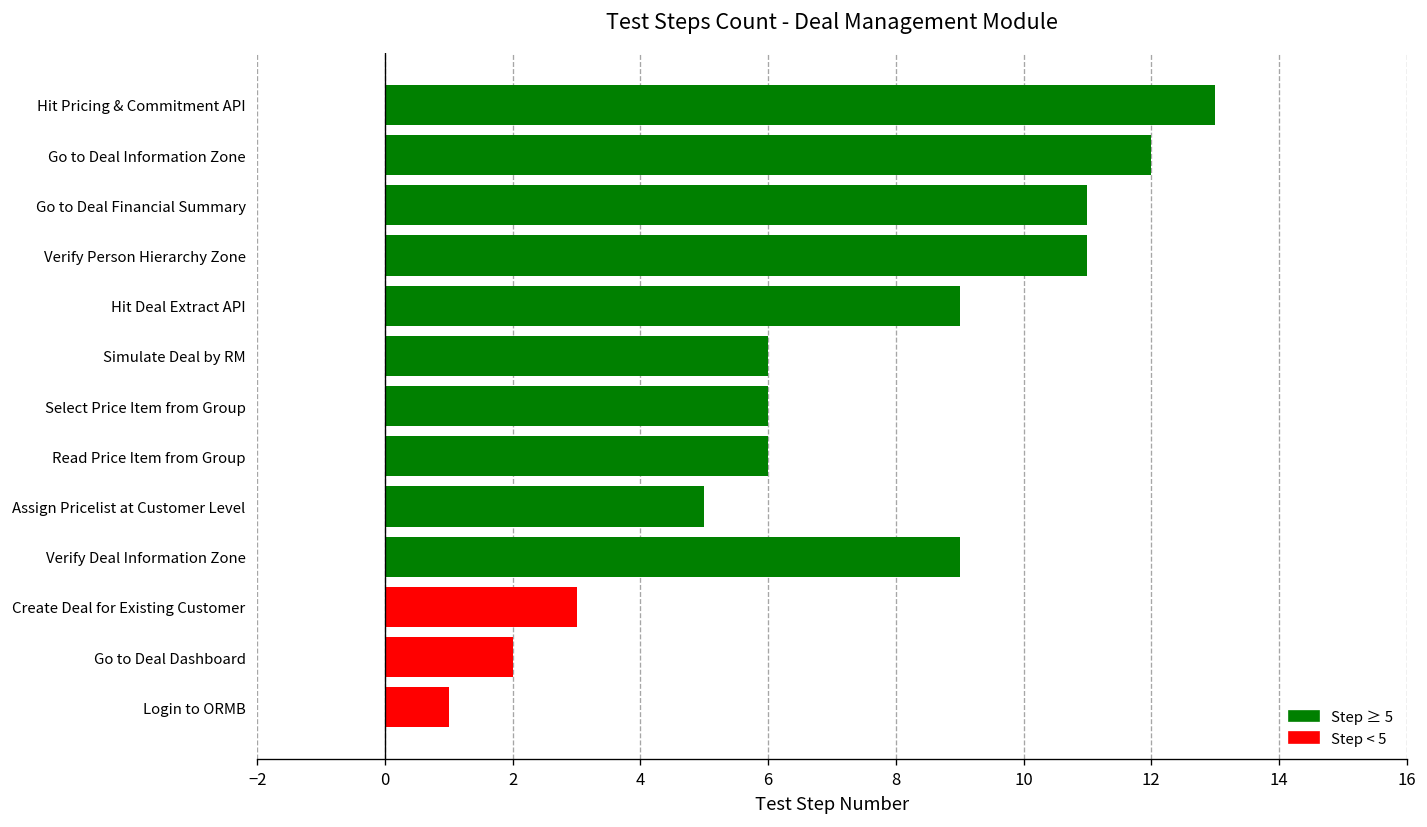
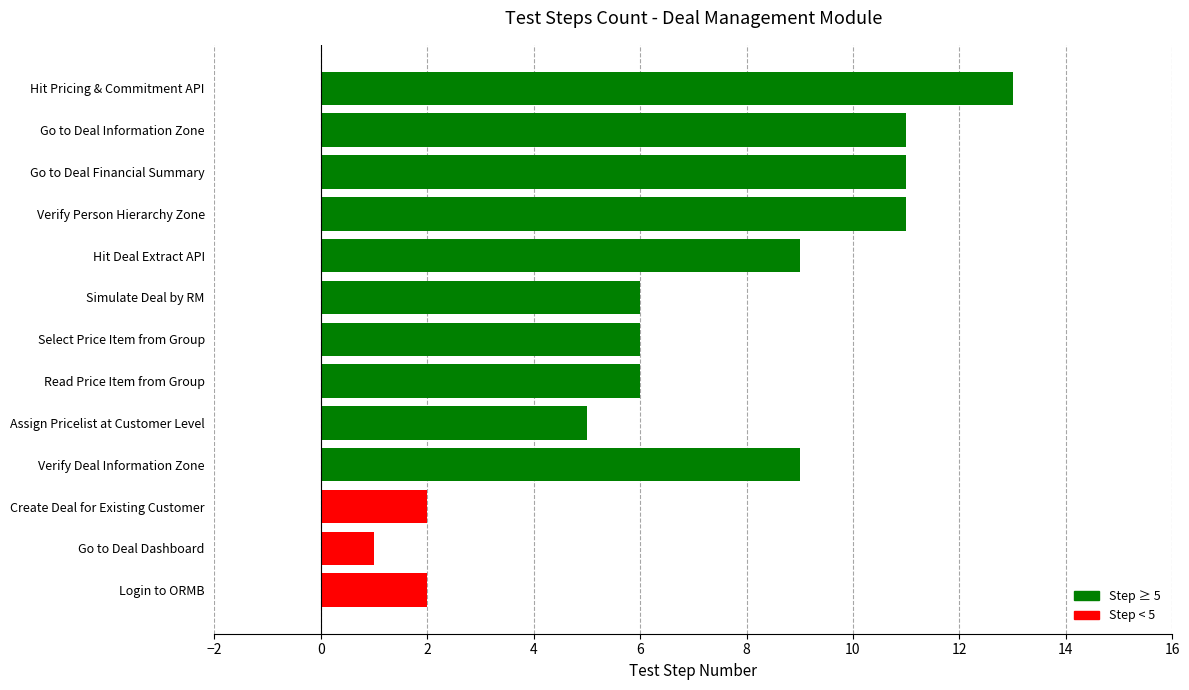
Go to Deal Information Zone: 12 -> 11
Create Deal for Existing Customer: 3 -> 2
Go to Deal Dashboard: 2 -> 1
Login to ORMB: 1 -> 2
